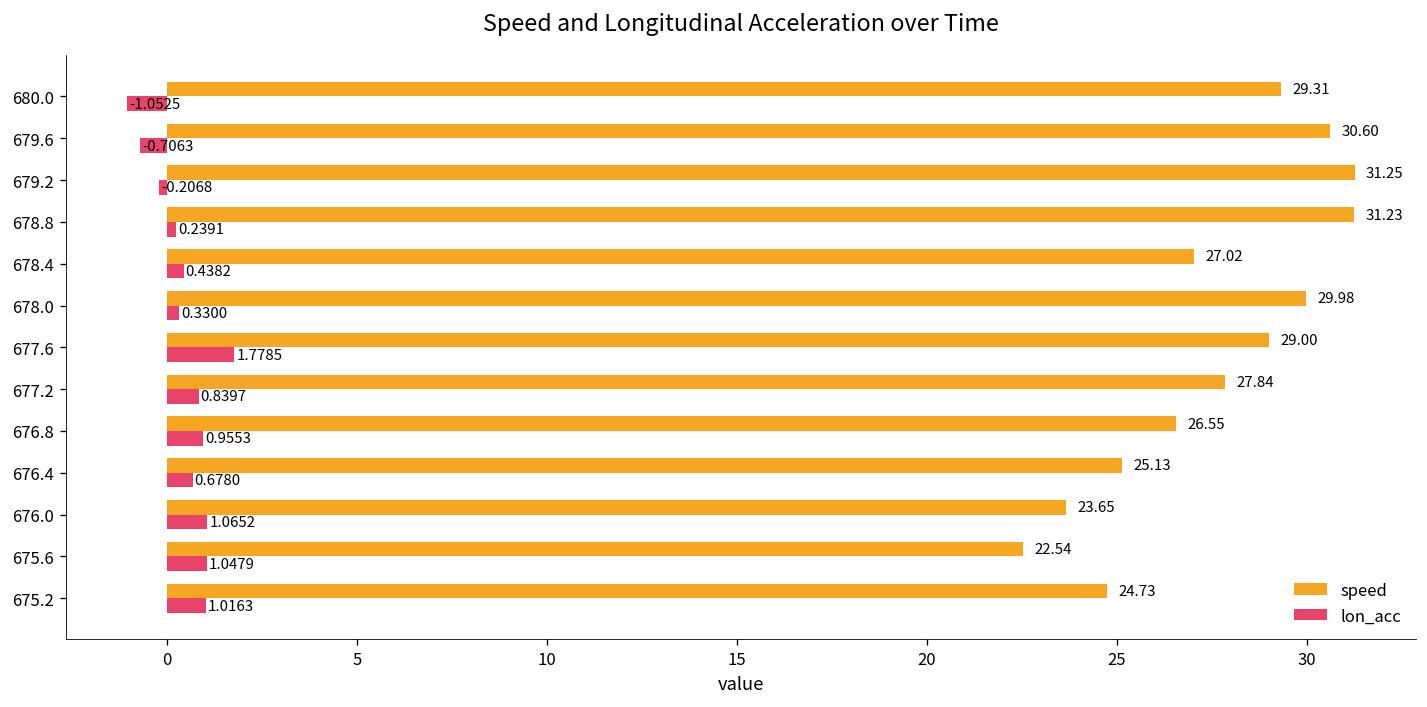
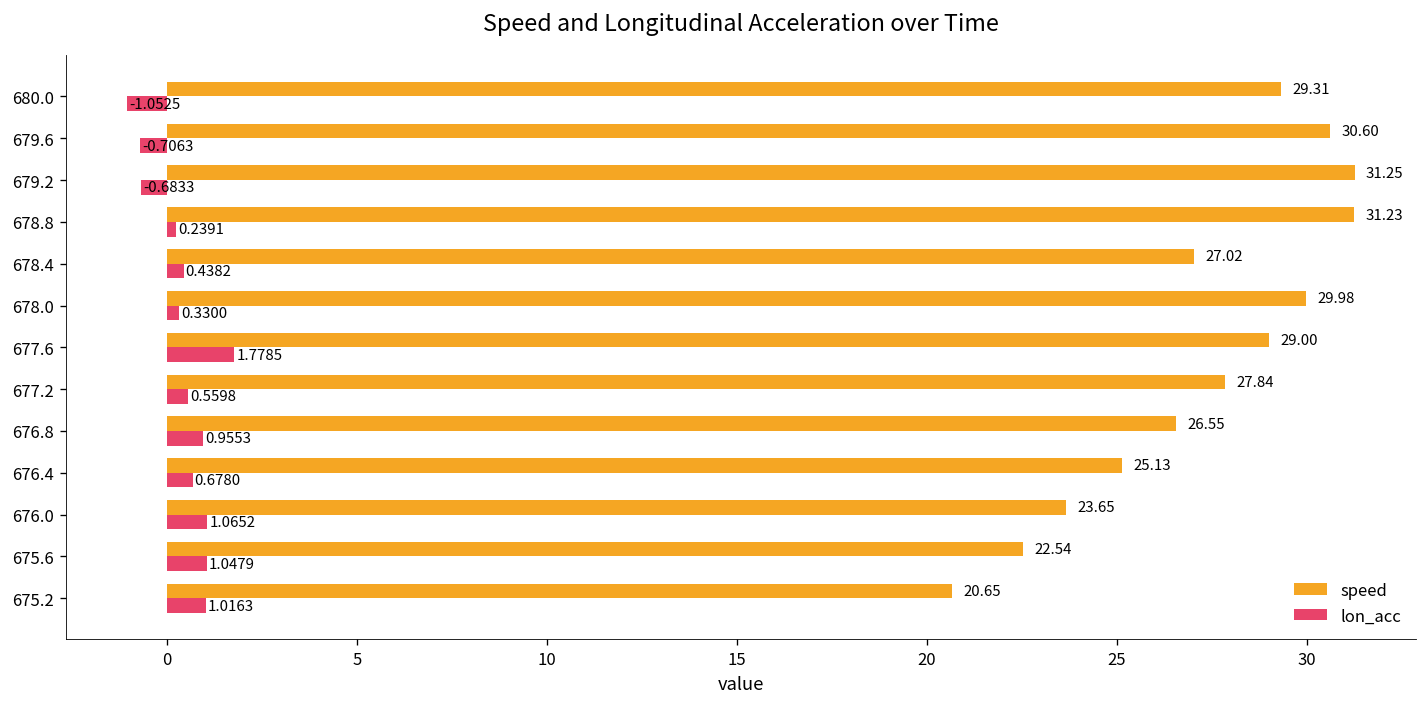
lon_acc, 679.2: -0.2068 -> -0.6833
lon_acc, 677.2: 0.8397 -> 0.5598
speed, 675.2: 24.73 -> 20.65
